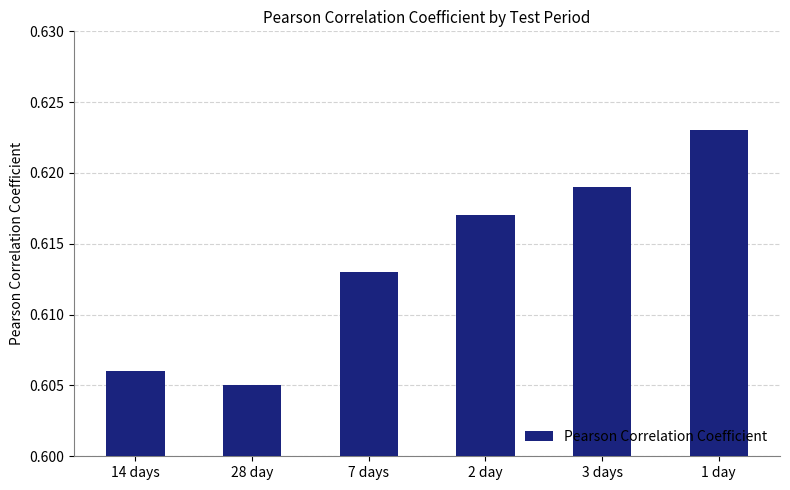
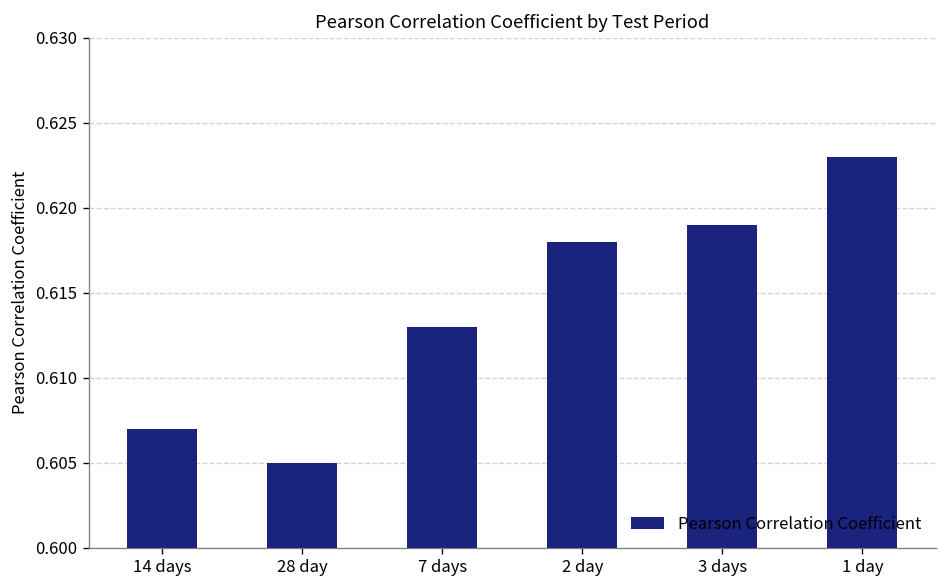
14 days: 0.606 -> 0.607
2 day: 0.617 -> 0.618
